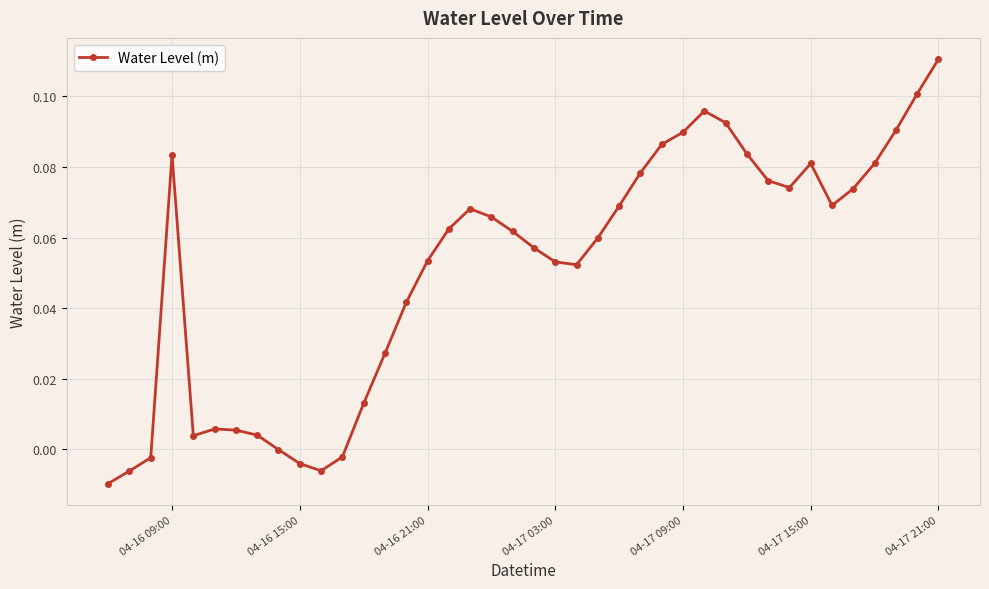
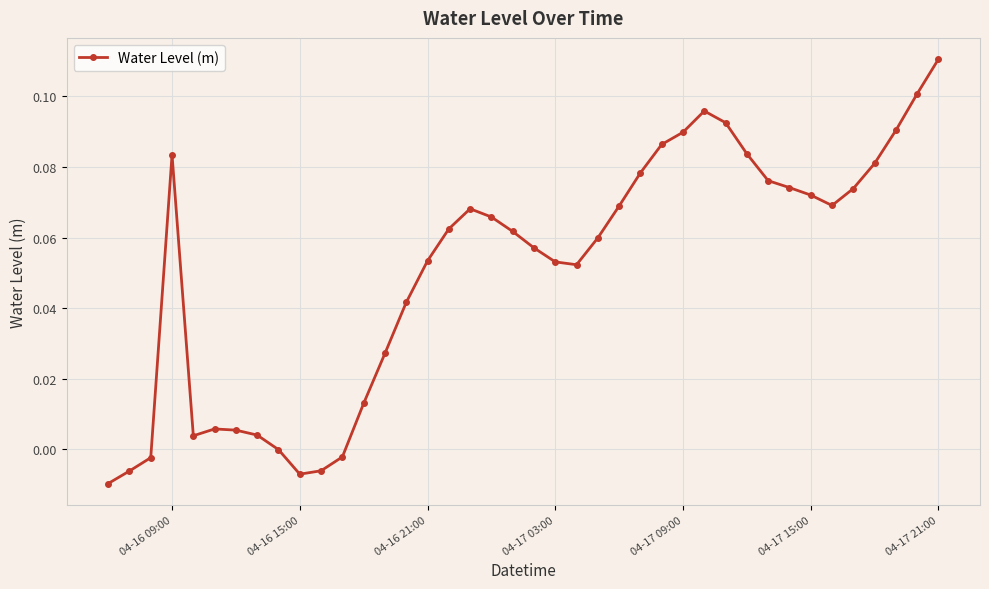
04-16 15:00: -0.004 -> -0.007
04-17 15:00: 0.081 -> 0.072
